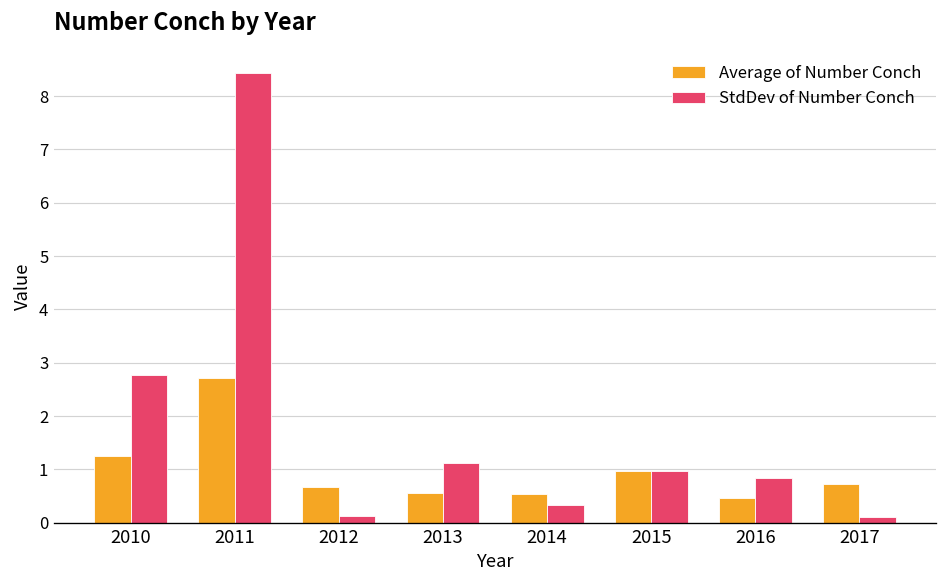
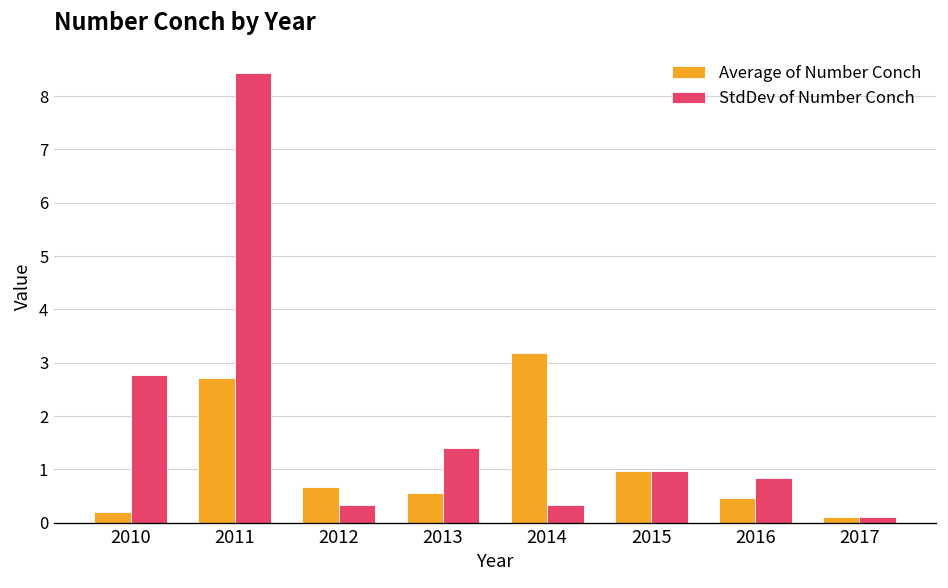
Average of Number Conch, 2010: 1.3 -> 0.2
StdDev of Number Conch, 2012: 0.1 -> 0.3
StdDev of Number Conch, 2013: 1.1 -> 1.4
Average of Number Conch, 2014: 0.5 -> 3.2
Average of Number Conch, 2017: 0.7 -> 0.1
